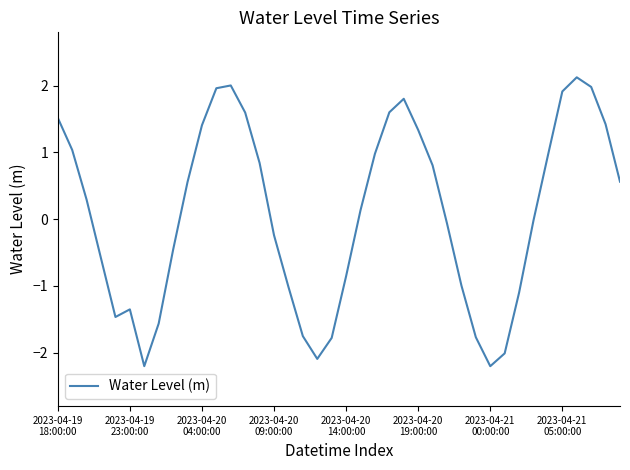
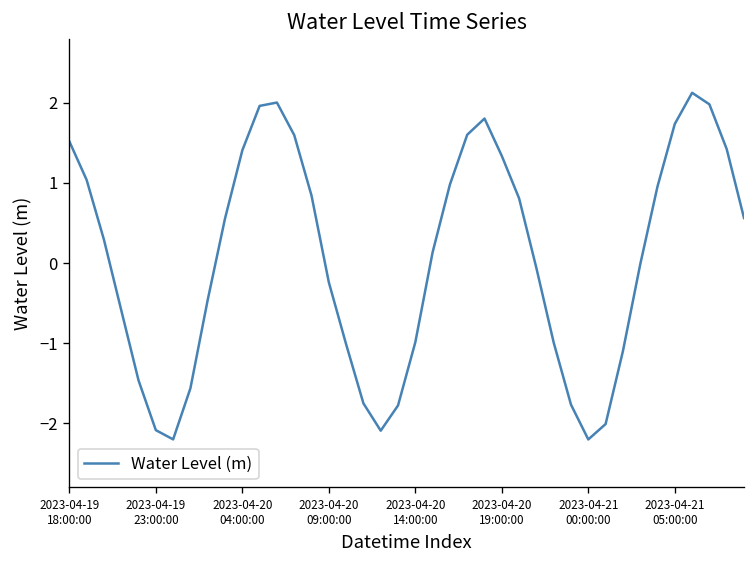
2023-04-19 23:00:00: -1.4 -> -2.1
2023-04-20 14:00:00: -0.9 -> -1.0
2023-04-21 05:00:00: 1.9 -> 1.7
